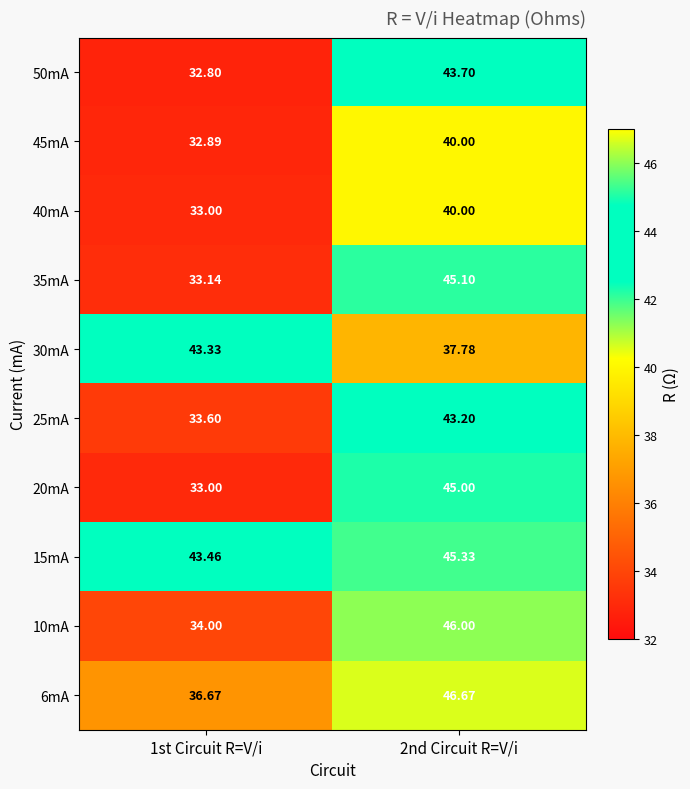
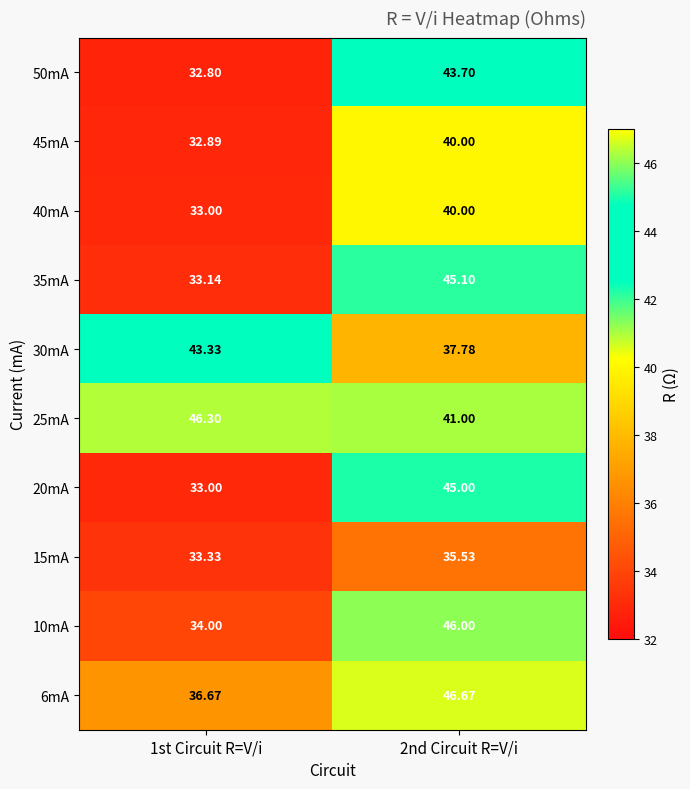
25mA, 1st Circuit R=V/i: 33.60 -> 46.30
25mA, 2nd Circuit R=V/i: 43.20 -> 41.00
15mA, 1st Circuit R=V/i: 43.46 -> 33.33
15mA, 2nd Circuit R=V/i: 45.33 -> 35.53
